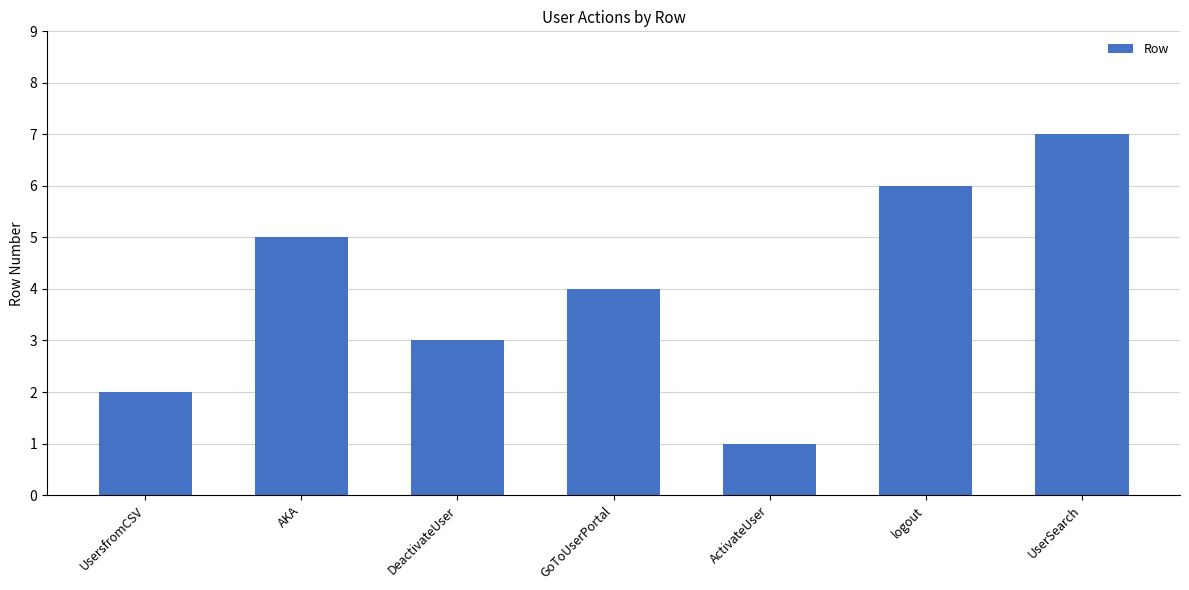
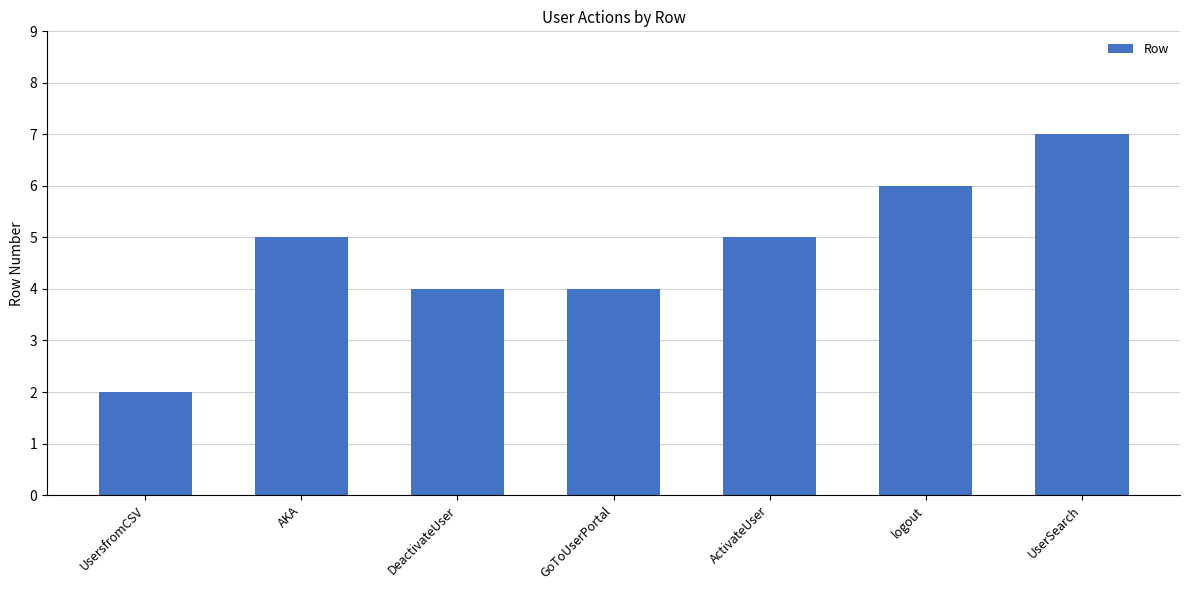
DeactivateUser: 3 -> 4
ActivateUser: 1 -> 5
